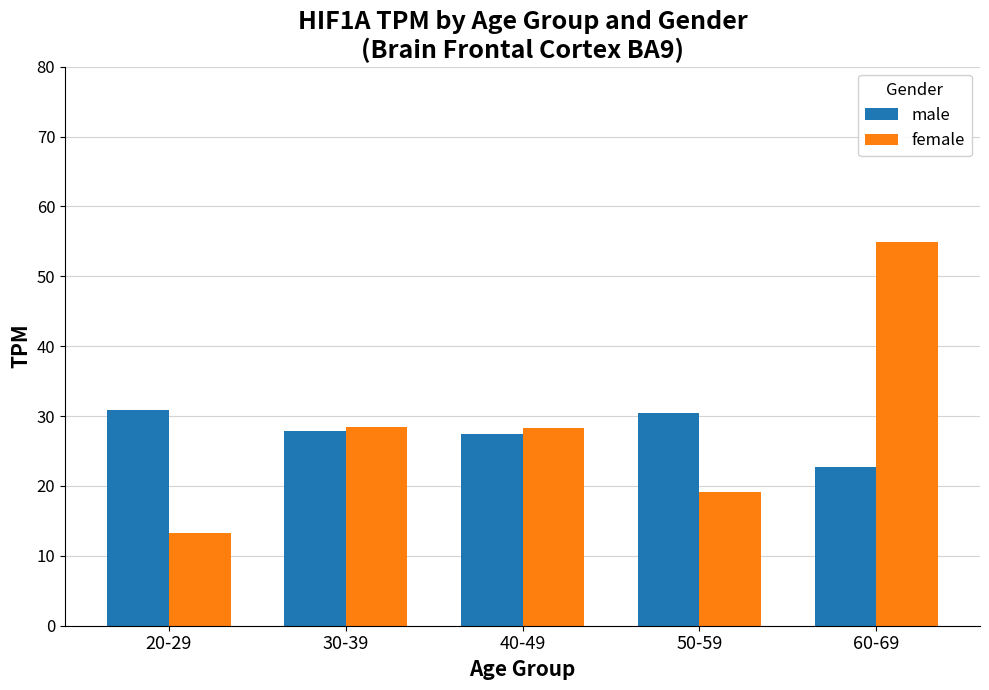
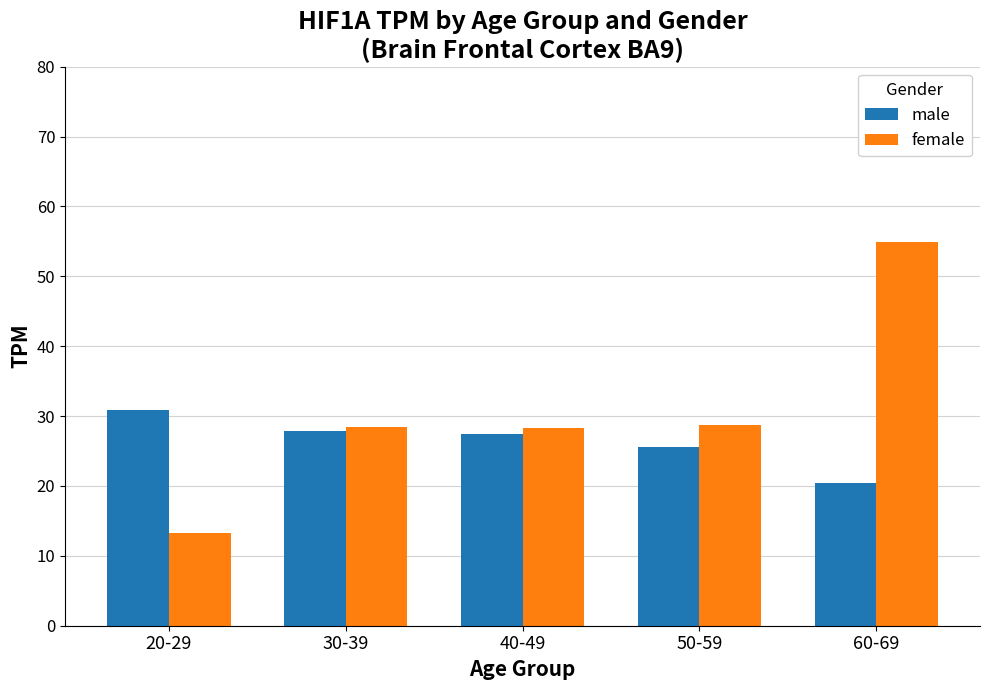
male, 50-59: 30 -> 26
female, 50-59: 19 -> 29
male, 60-69: 23 -> 20
